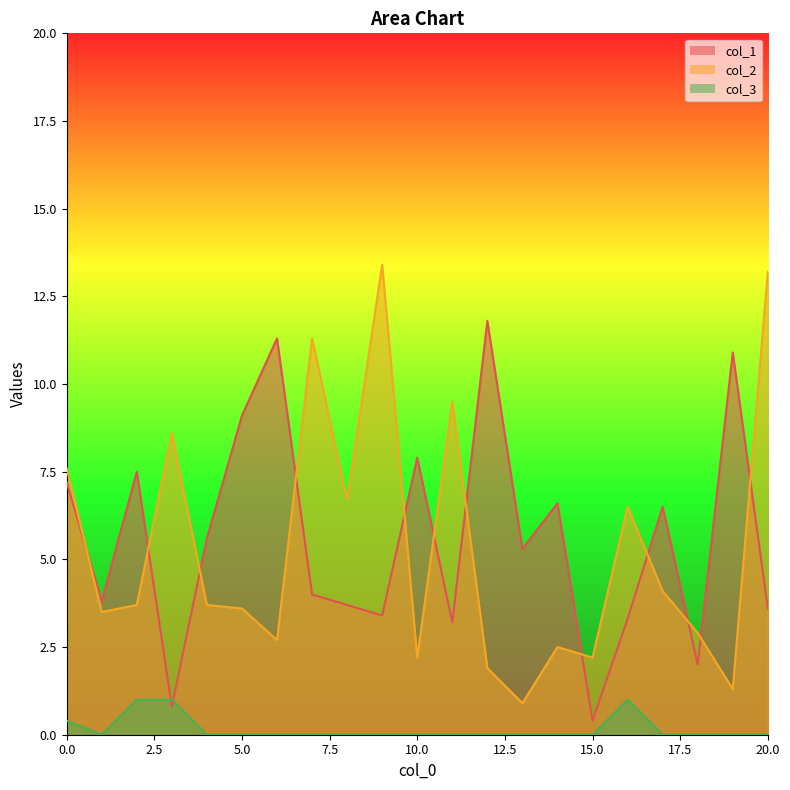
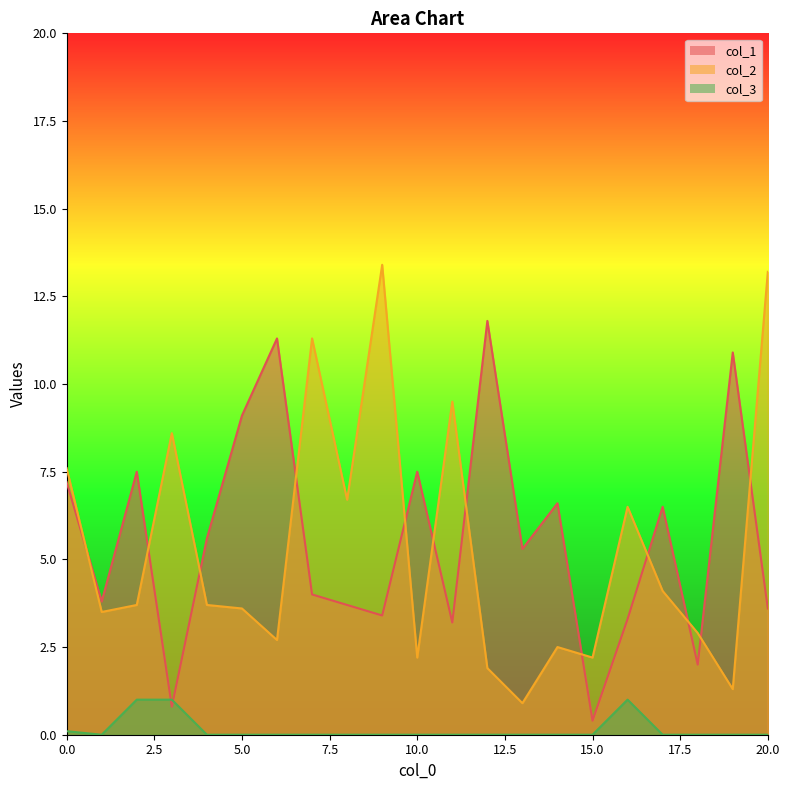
col_3, 0.0: 0.4 -> 0.1
col_1, 10.0: 7.9 -> 7.5
